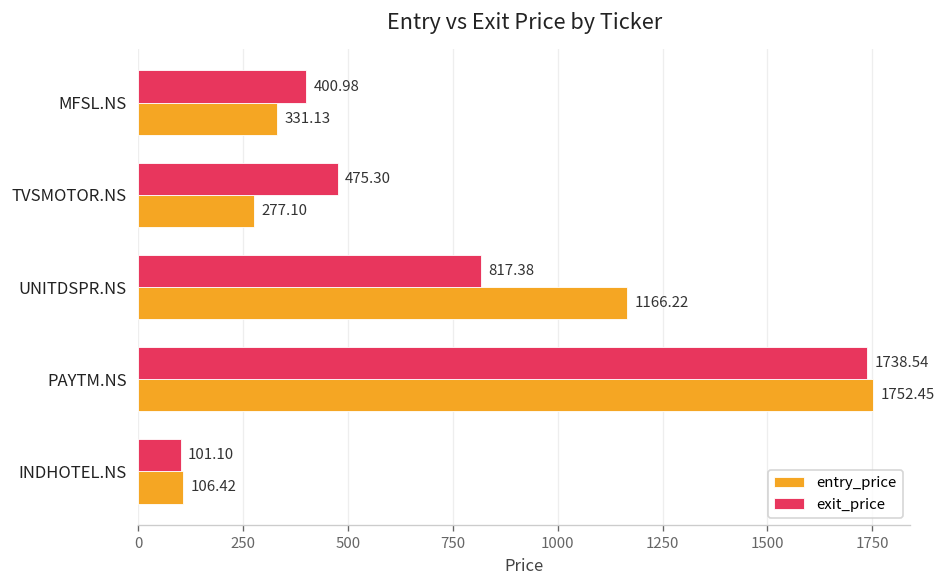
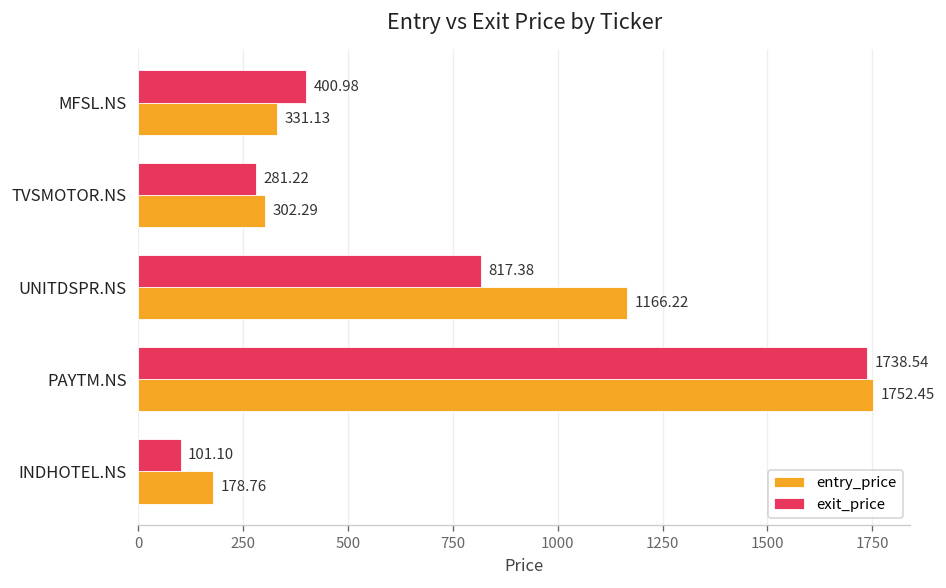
exit_price, TVSMOTOR.NS: 475.30 -> 281.22
entry_price, TVSMOTOR.NS: 277.10 -> 302.29
entry_price, INDHOTEL.NS: 106.42 -> 178.76
